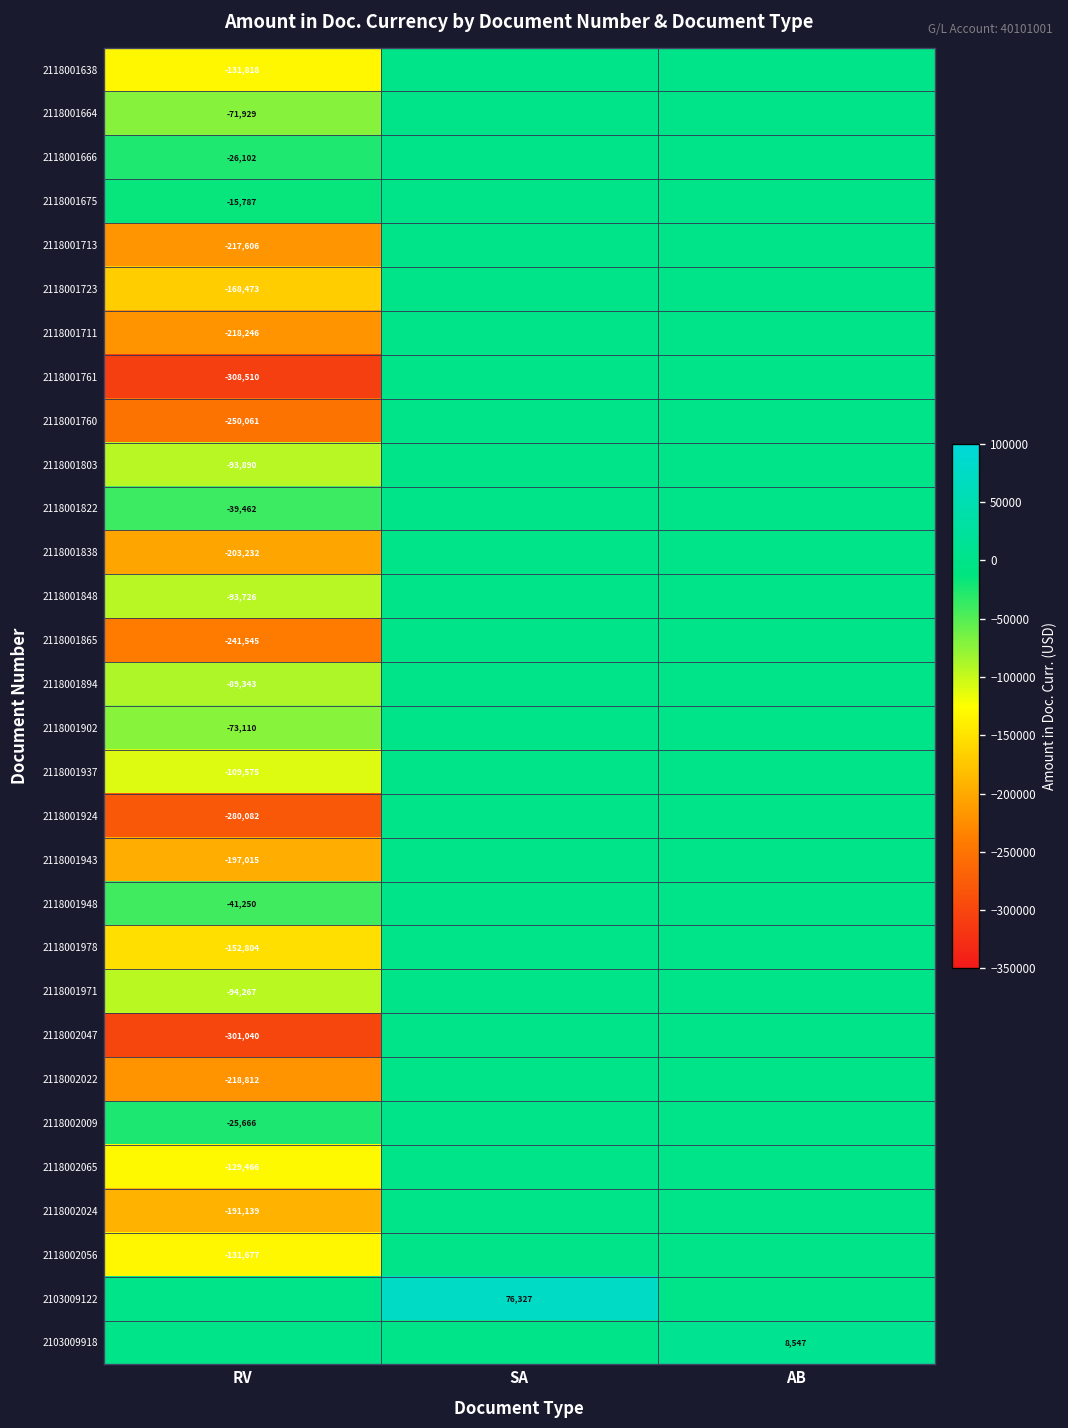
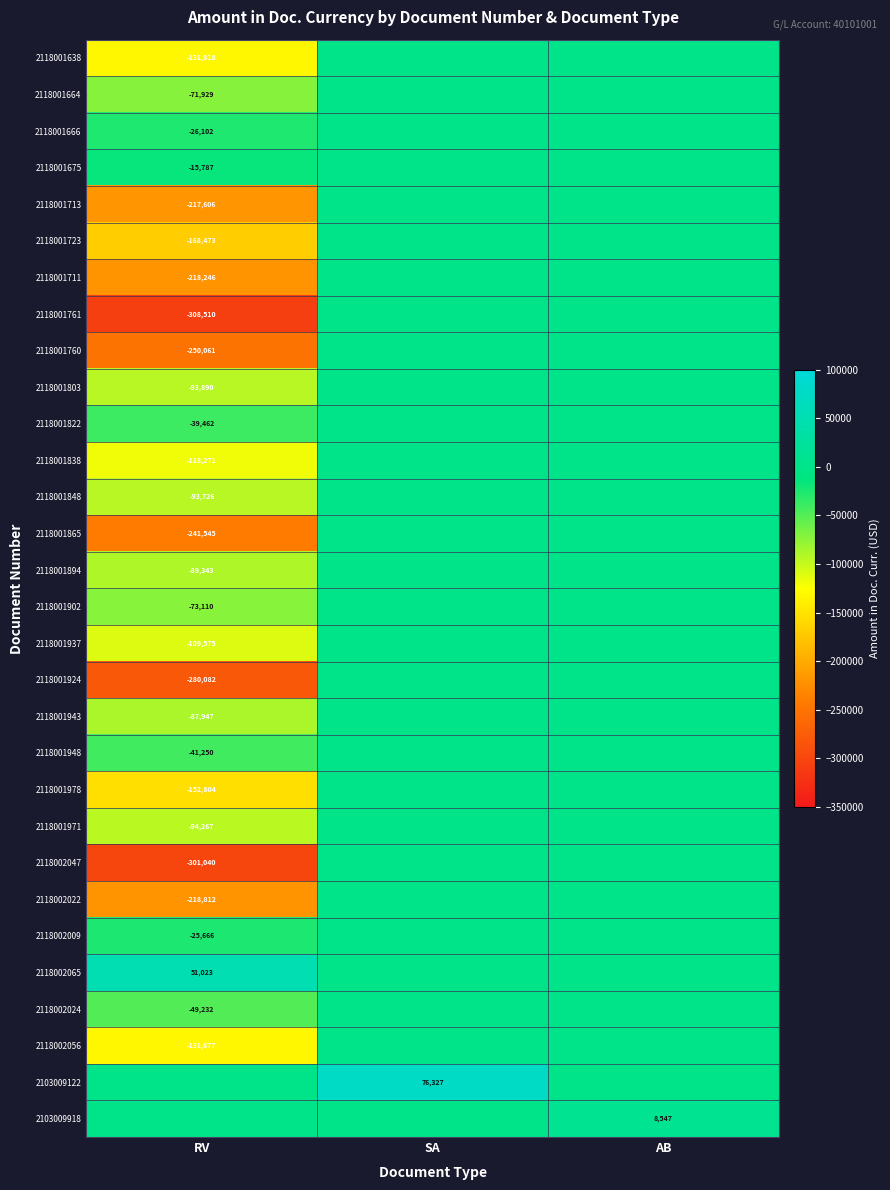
2118001838, RV: -203,232 -> -118,271
2118001943, RV: -197,015 -> -87,947
2118002065, RV: -129,466 -> 51,023
2118002024, RV: -191,139 -> -49,232
